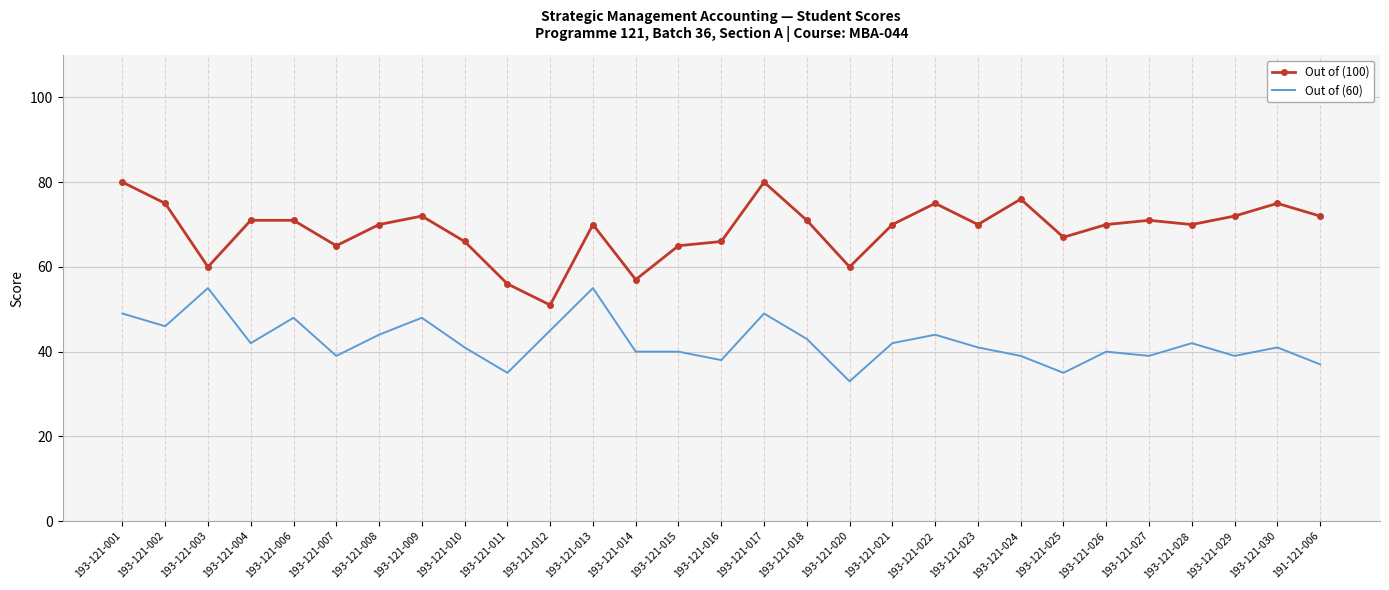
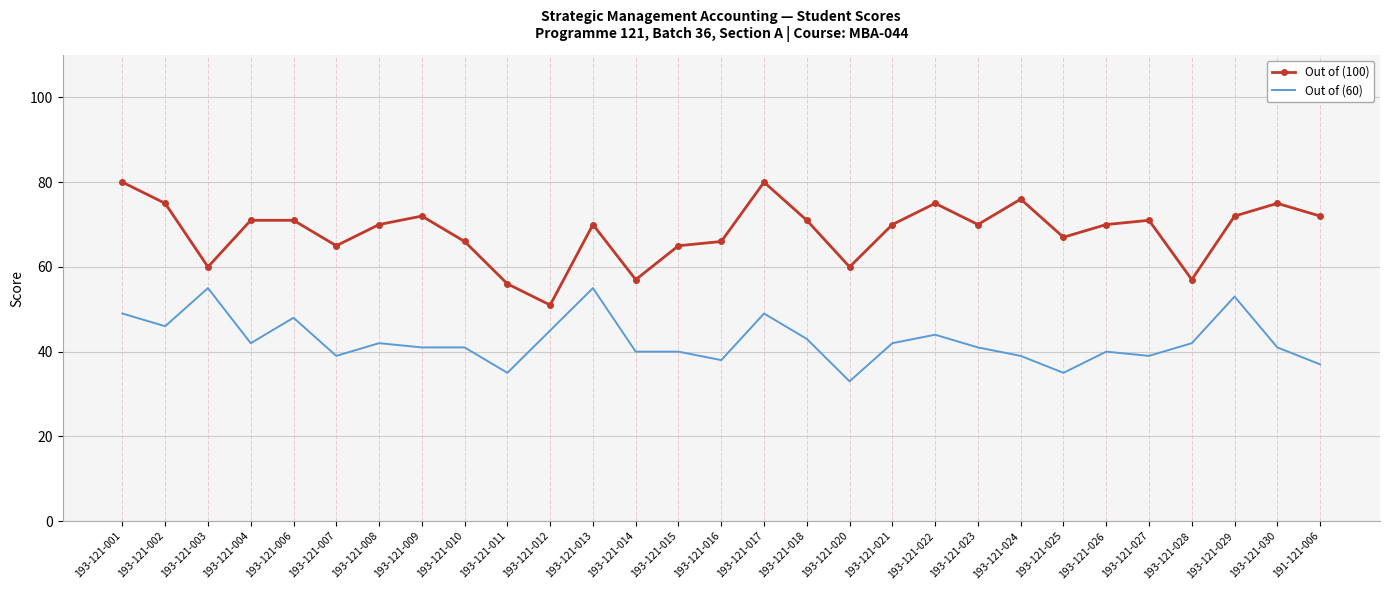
Out of (60), 193-121-008: 44 -> 42
Out of (60), 193-121-009: 48 -> 41
Out of (100), 193-121-028: 70 -> 57
Out of (60), 193-121-029: 39 -> 53
